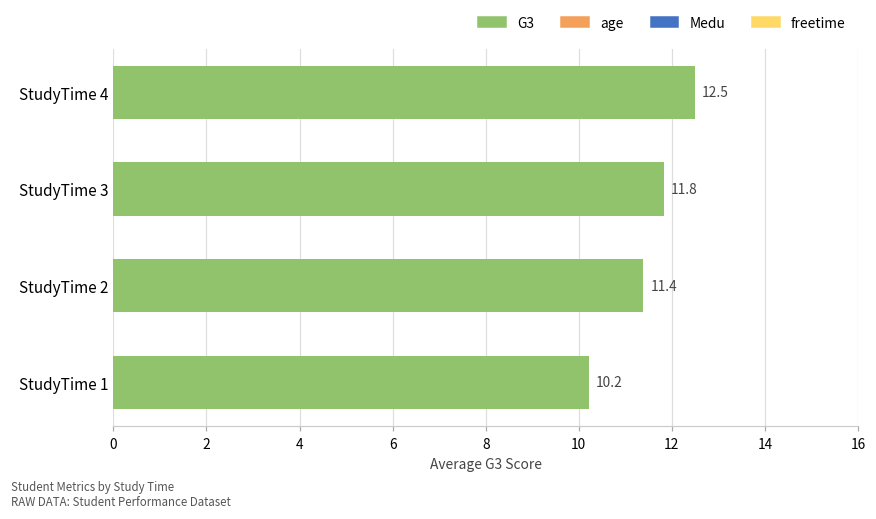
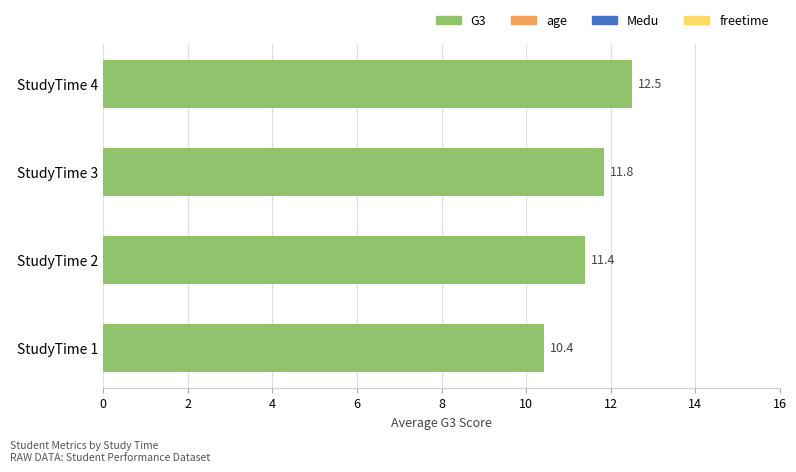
StudyTime 1: 10.2 -> 10.4
